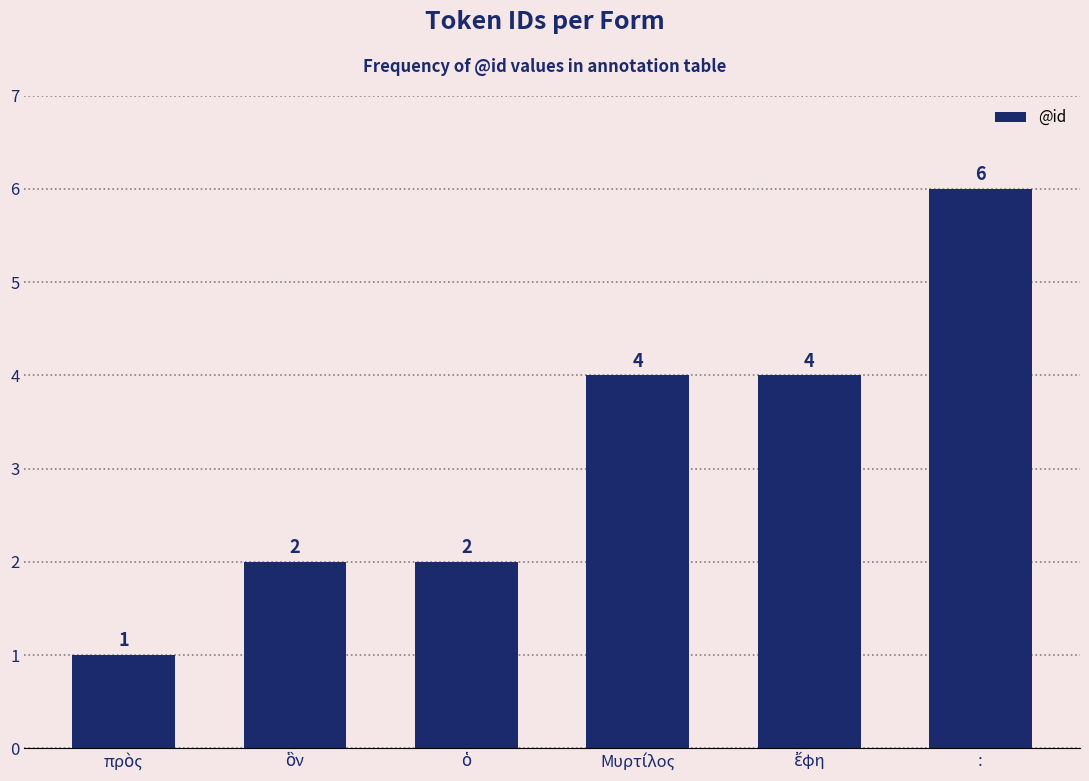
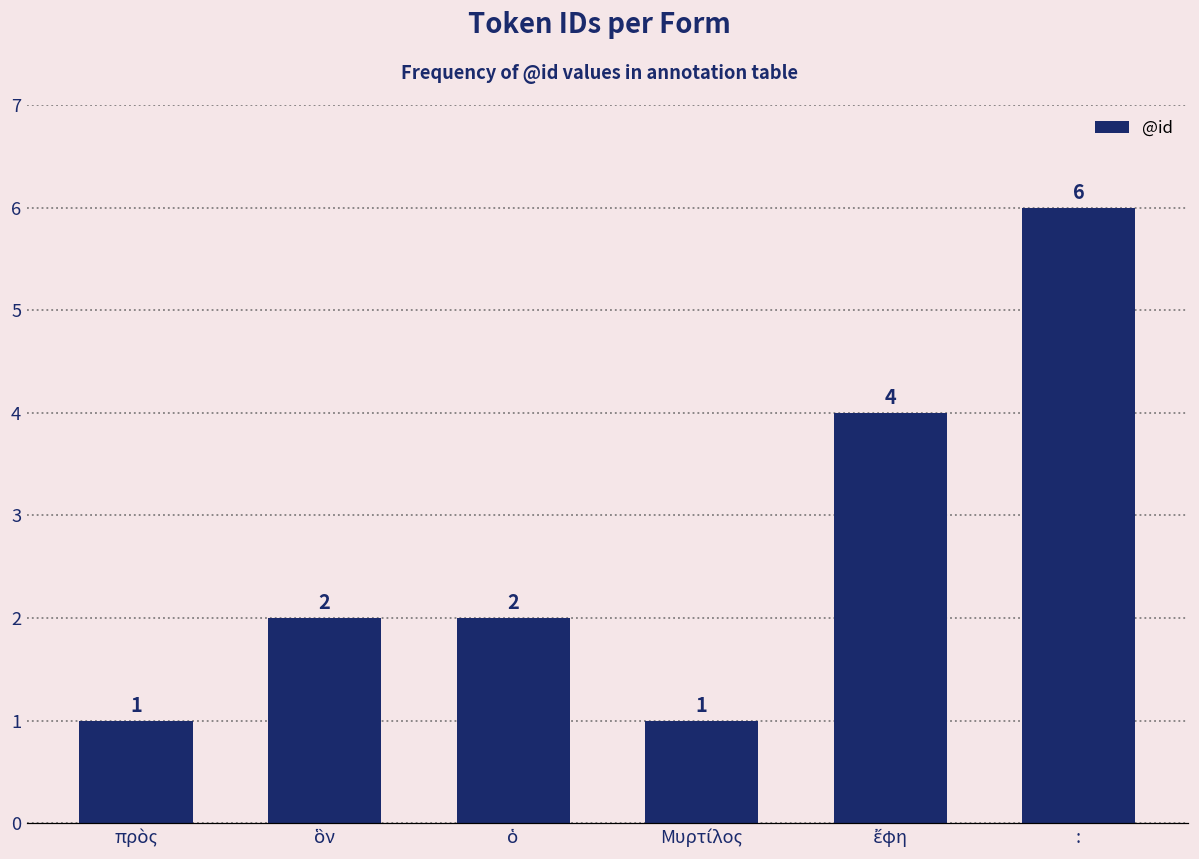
Μυρτίλος: 4 -> 1
